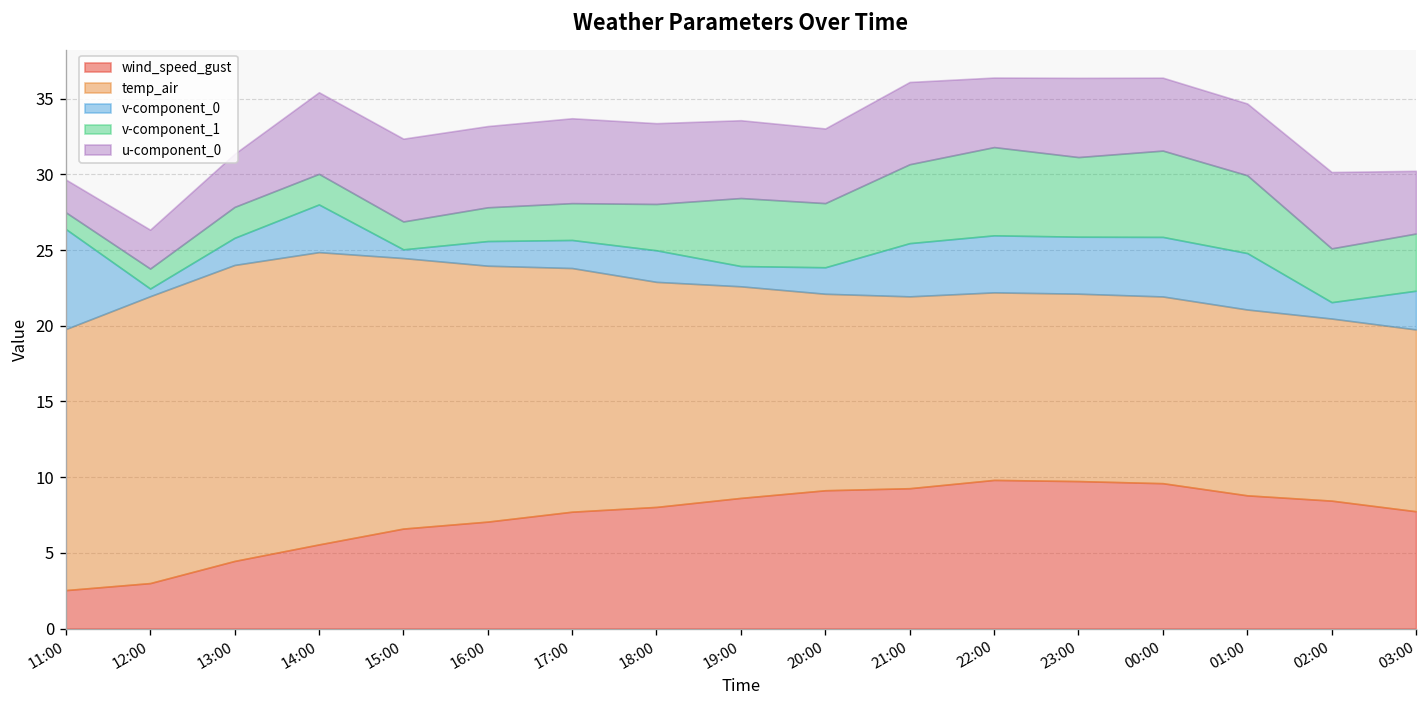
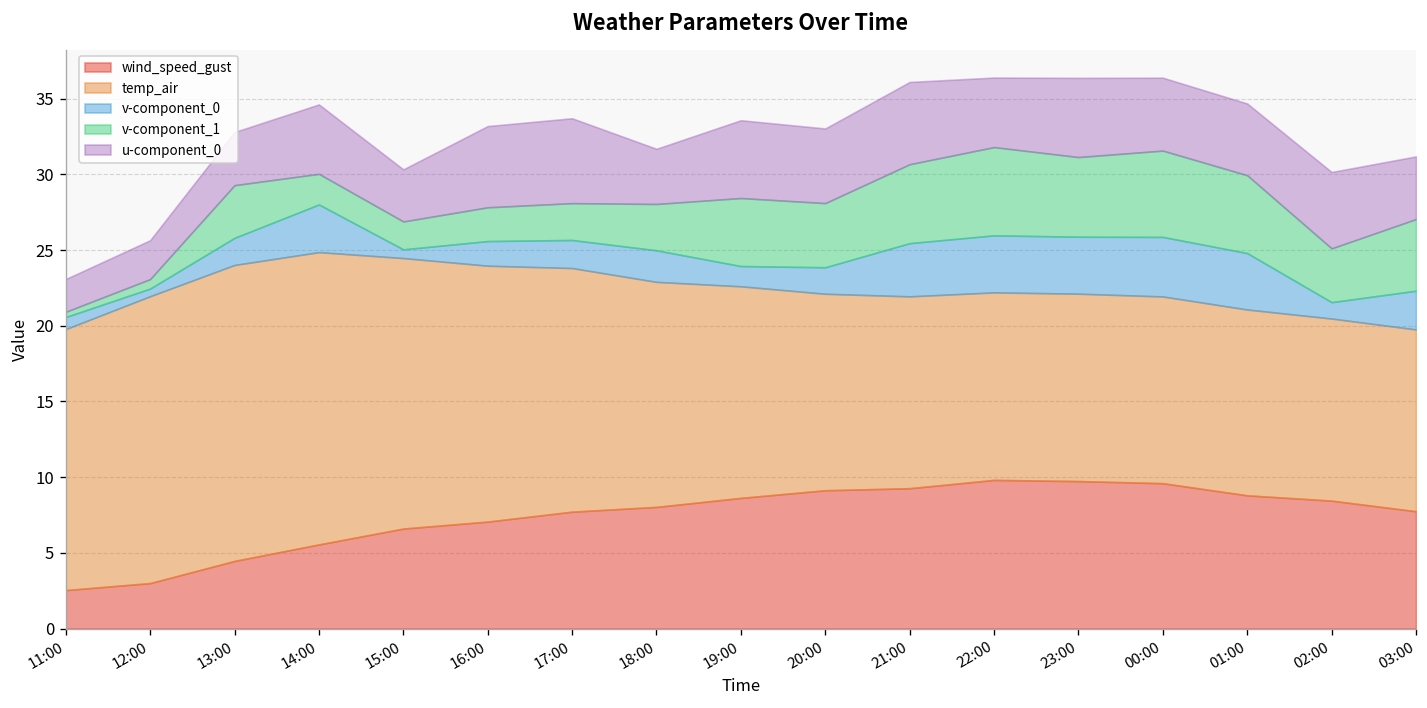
v-component_0, 11:00: 6.6 -> 0.8
v-component_1, 11:00: 1.1 -> 0.3
v-component_1, 12:00: 1.3 -> 0.6
v-component_1, 13:00: 2.0 -> 3.5
u-component_0, 14:00: 5.4 -> 4.6
u-component_0, 15:00: 5.5 -> 3.4
u-component_0, 18:00: 5.3 -> 3.6
v-component_1, 03:00: 3.8 -> 4.7
